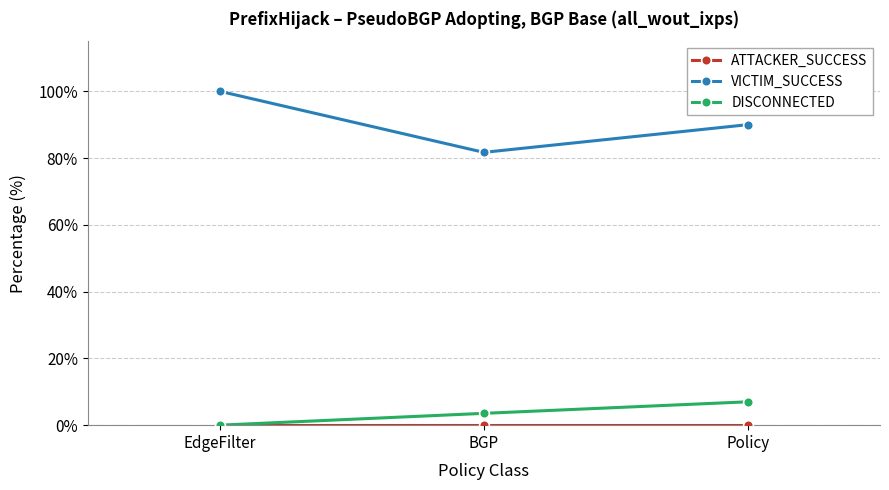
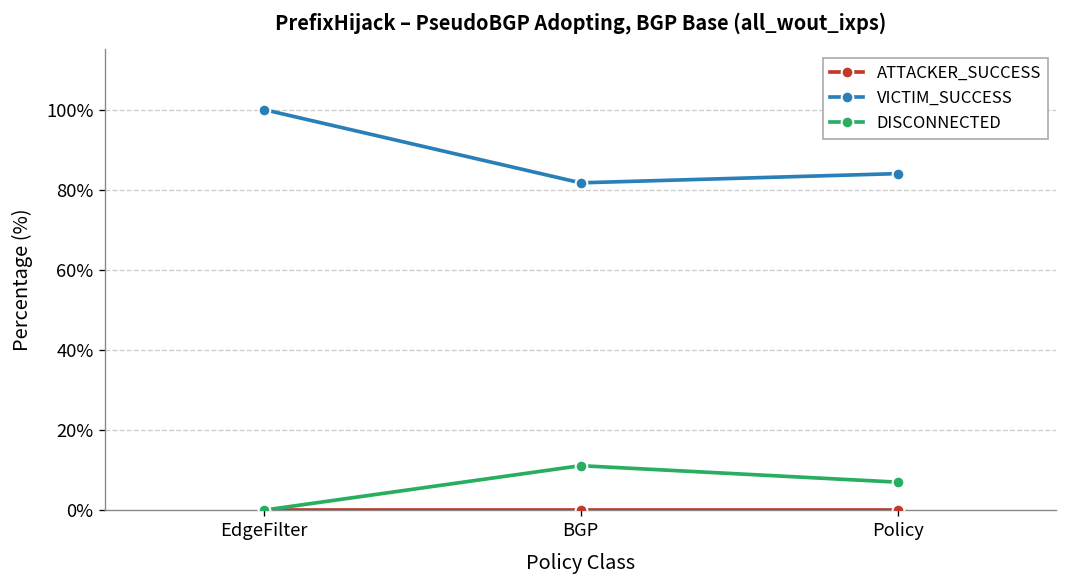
DISCONNECTED, BGP: 4% -> 11%
VICTIM_SUCCESS, Policy: 90% -> 84%
